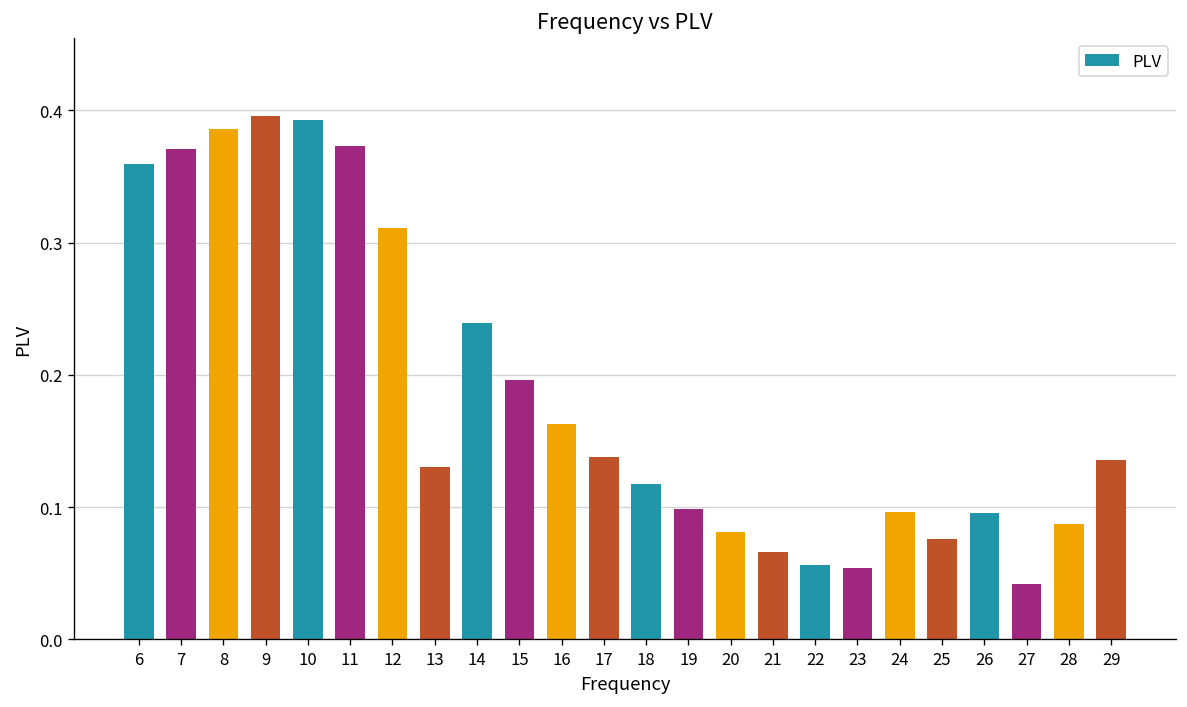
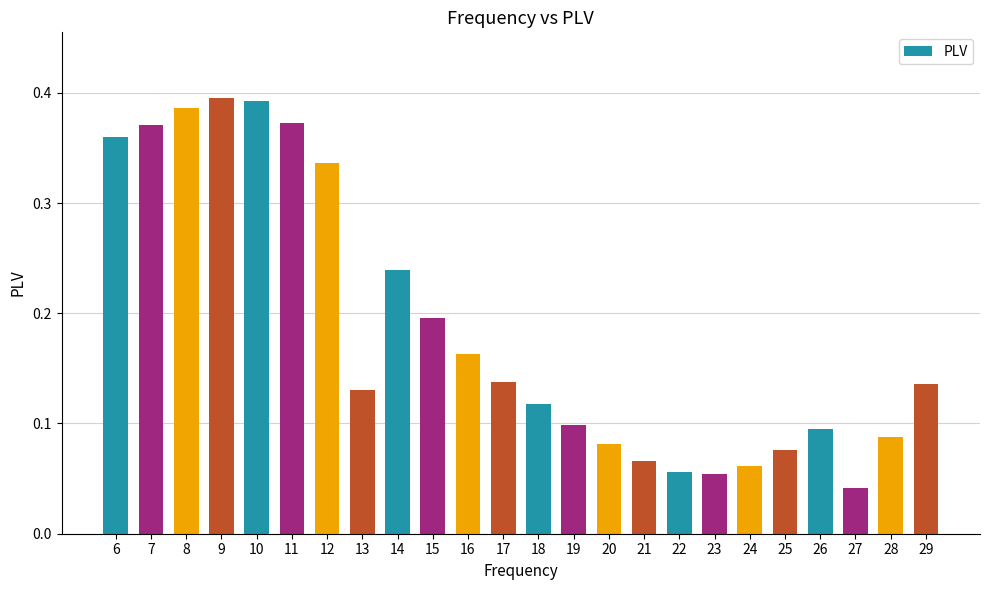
12: 0.311 -> 0.336
24: 0.097 -> 0.061
